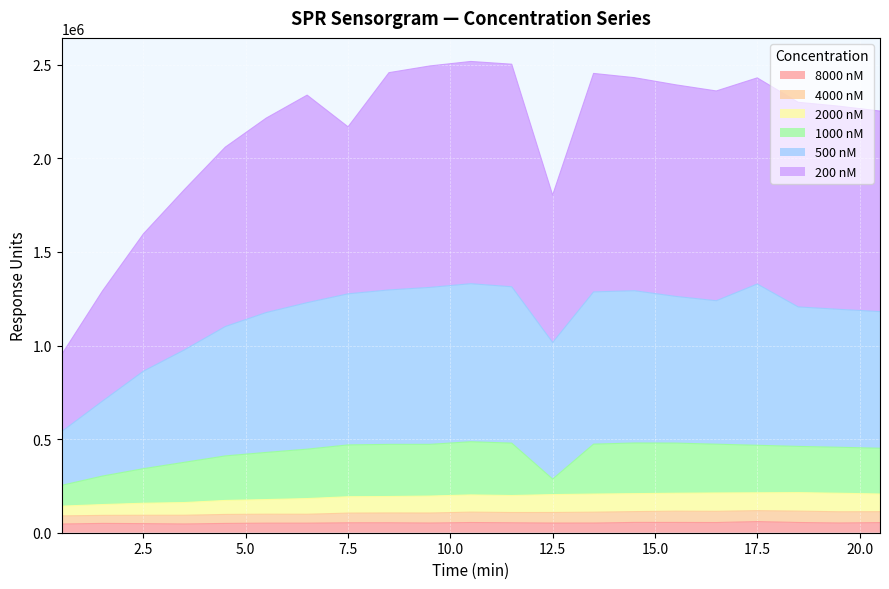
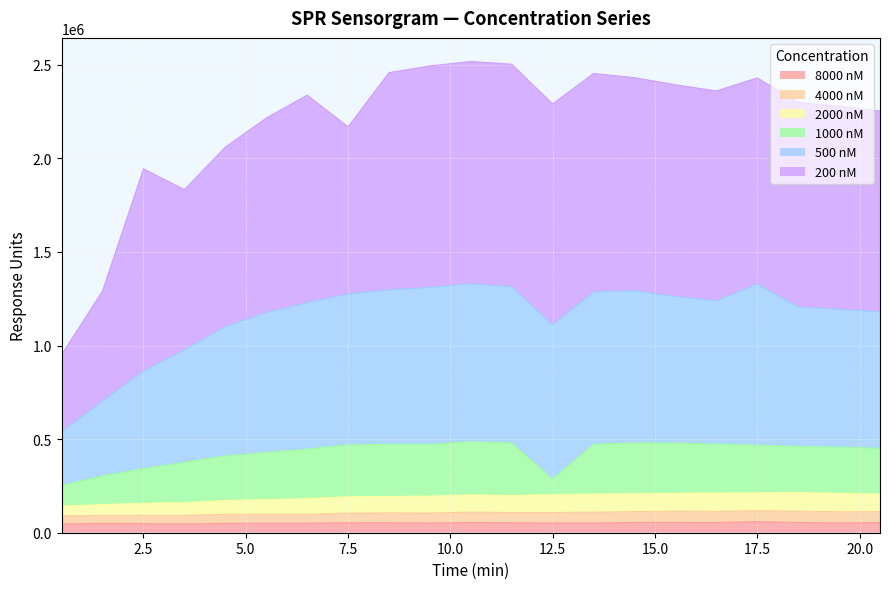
200 nM, 2.5: 730000 -> 1080000
500 nM, 12.5: 730000 -> 820000
200 nM, 12.5: 790000 -> 1180000
